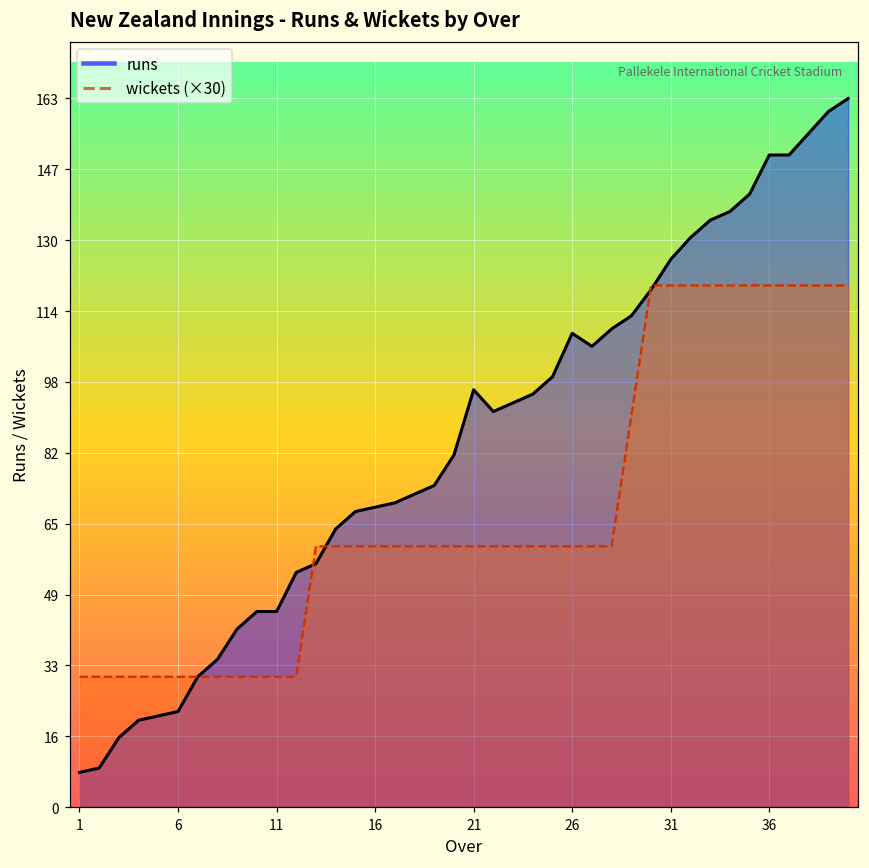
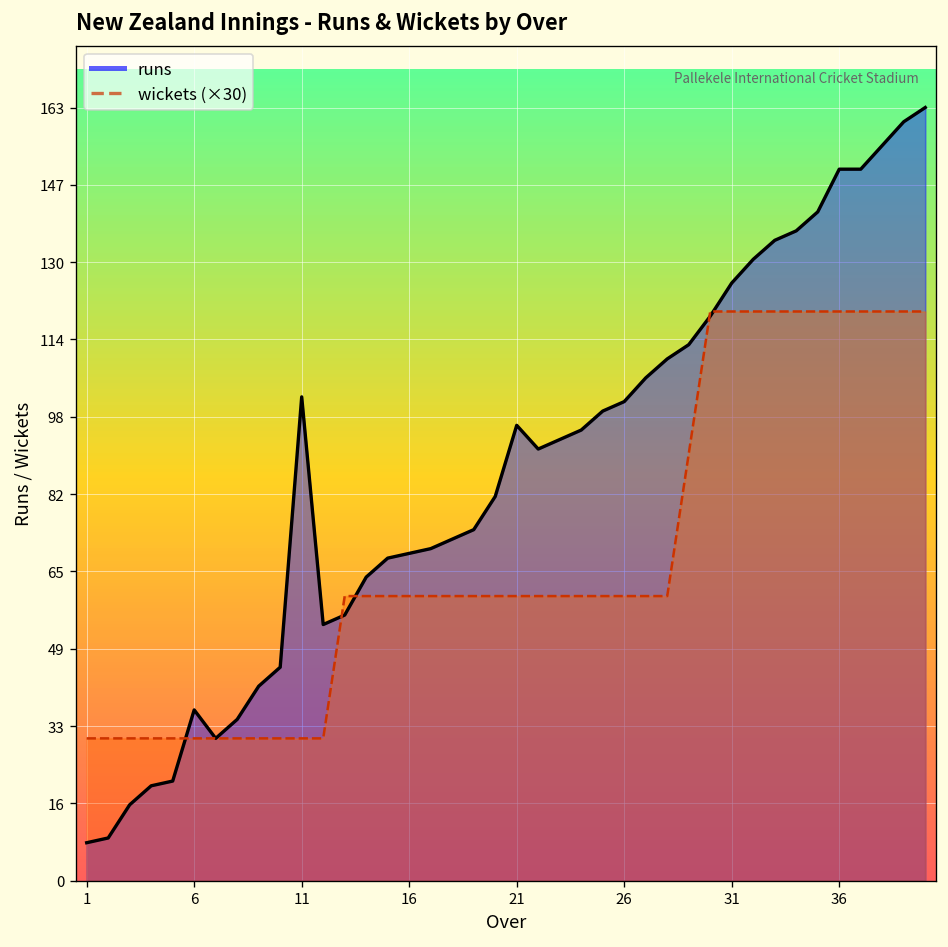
runs, 6: 22 -> 36
runs, 11: 45 -> 102
runs, 26: 109 -> 101
